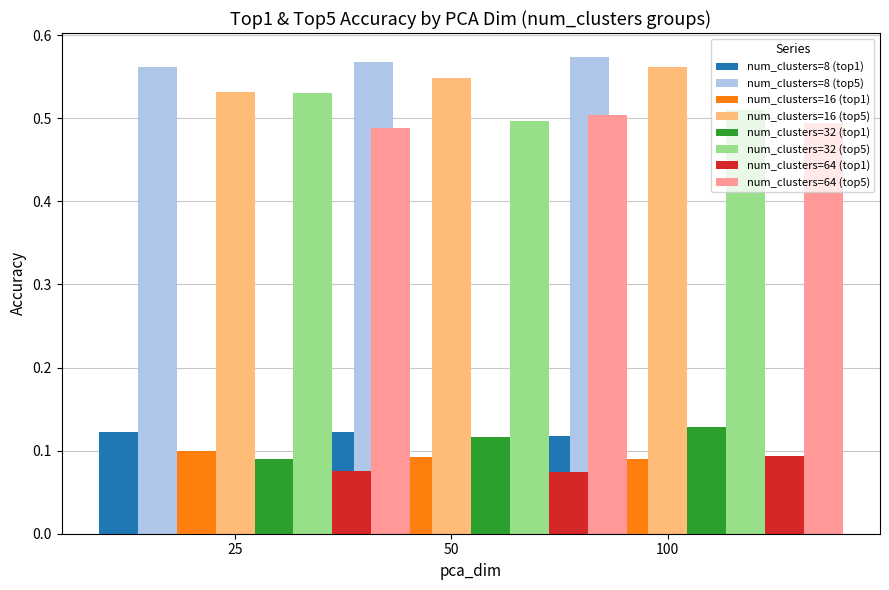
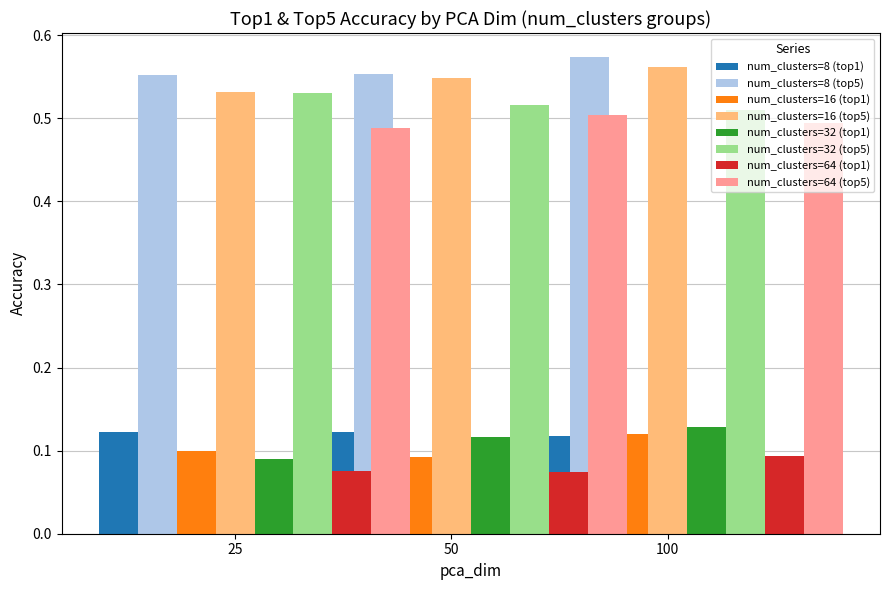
num_clusters=8 (top5), 25: 0.56 -> 0.55
num_clusters=8 (top5), 50: 0.57 -> 0.55
num_clusters=32 (top5), 50: 0.50 -> 0.52
num_clusters=16 (top1), 100: 0.09 -> 0.12
